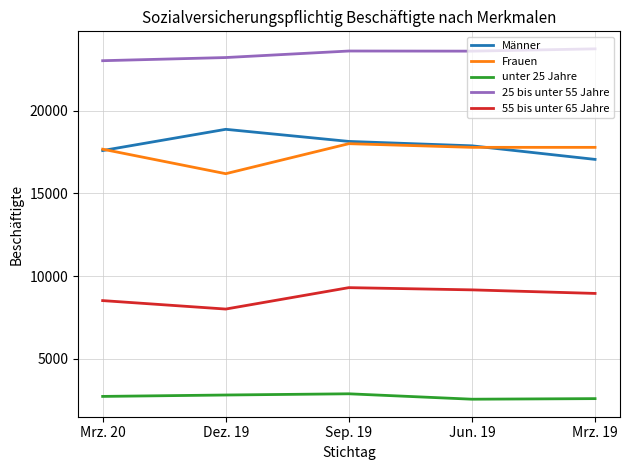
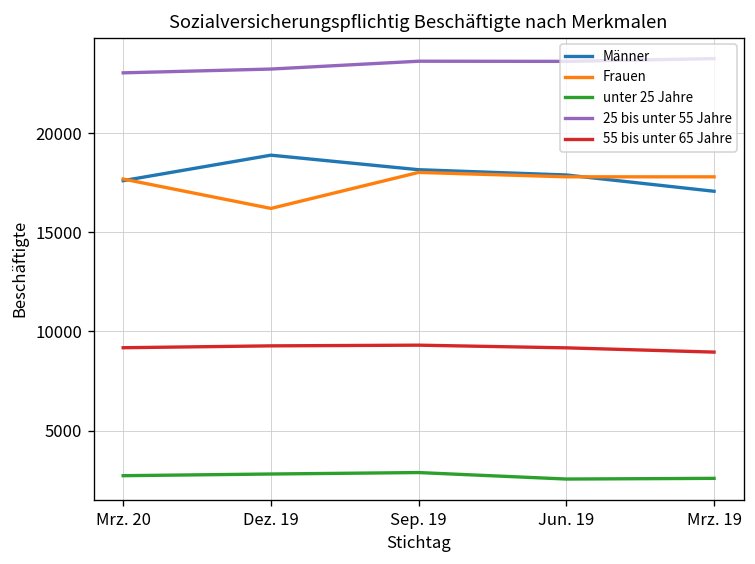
55 bis unter 65 Jahre, Mrz. 20: 8500 -> 9200
55 bis unter 65 Jahre, Dez. 19: 8000 -> 9300
